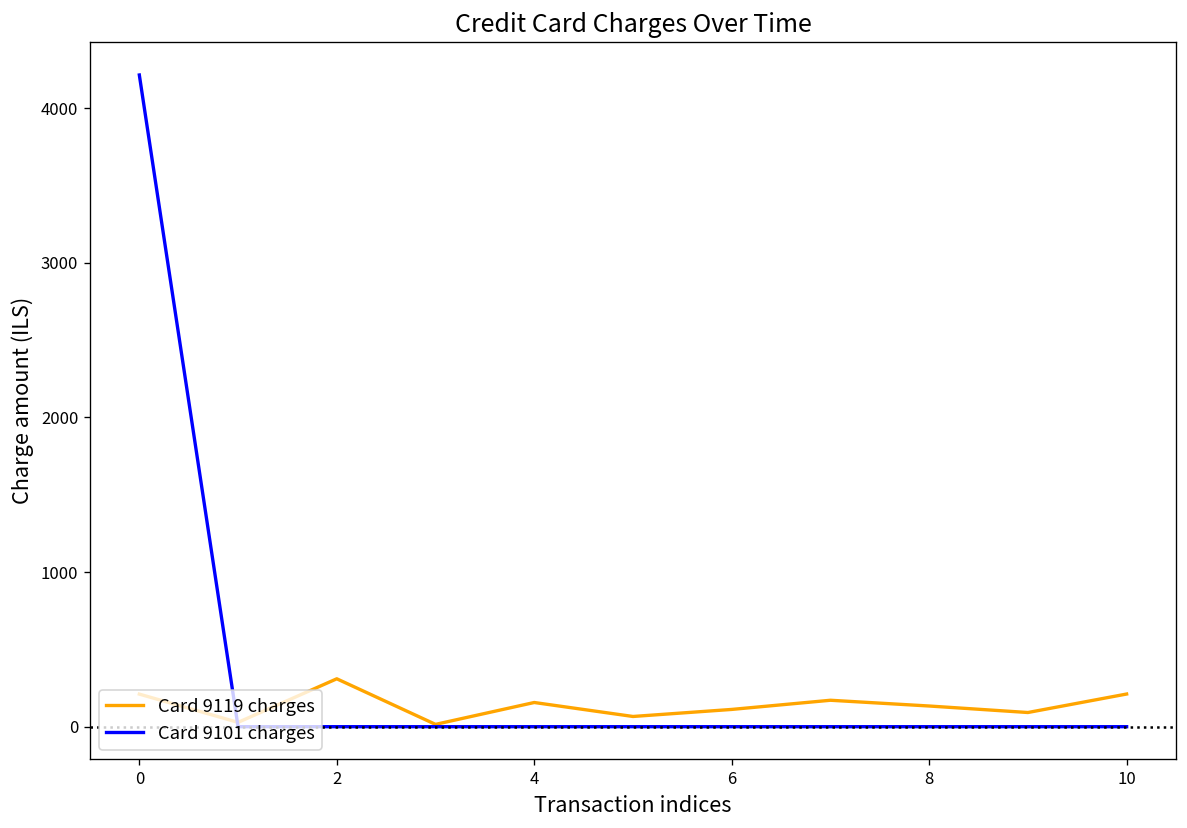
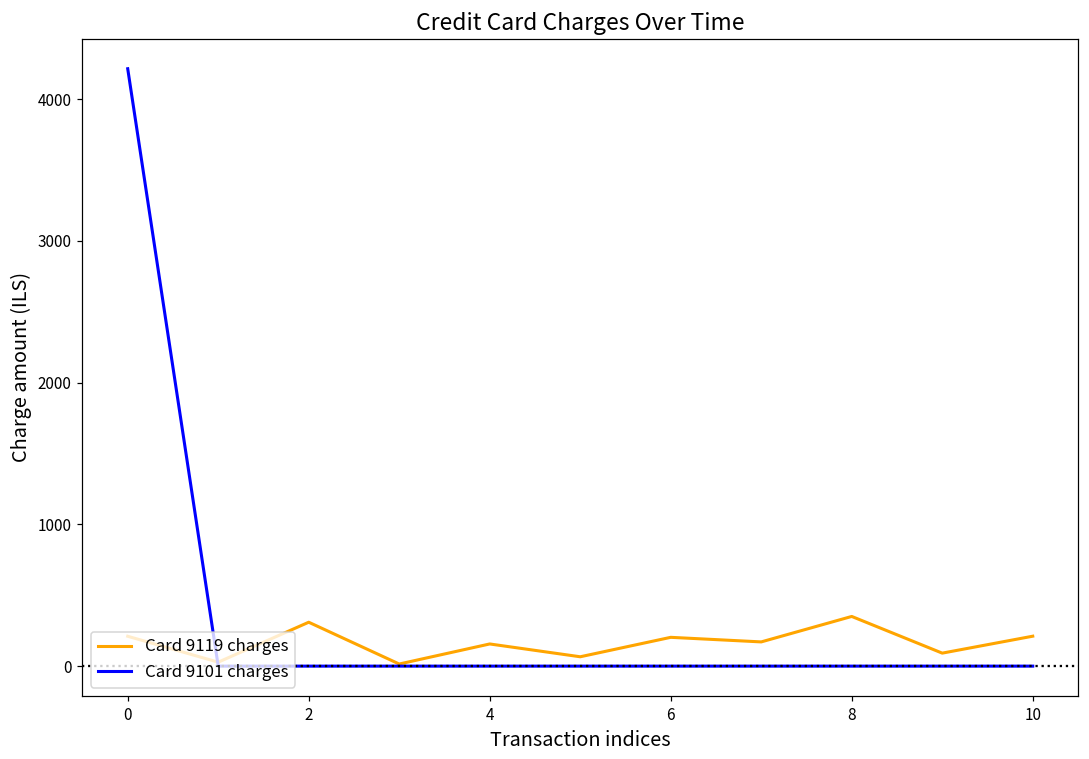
Card 9119 charges, 6: 110 -> 200
Card 9119 charges, 8: 130 -> 350
